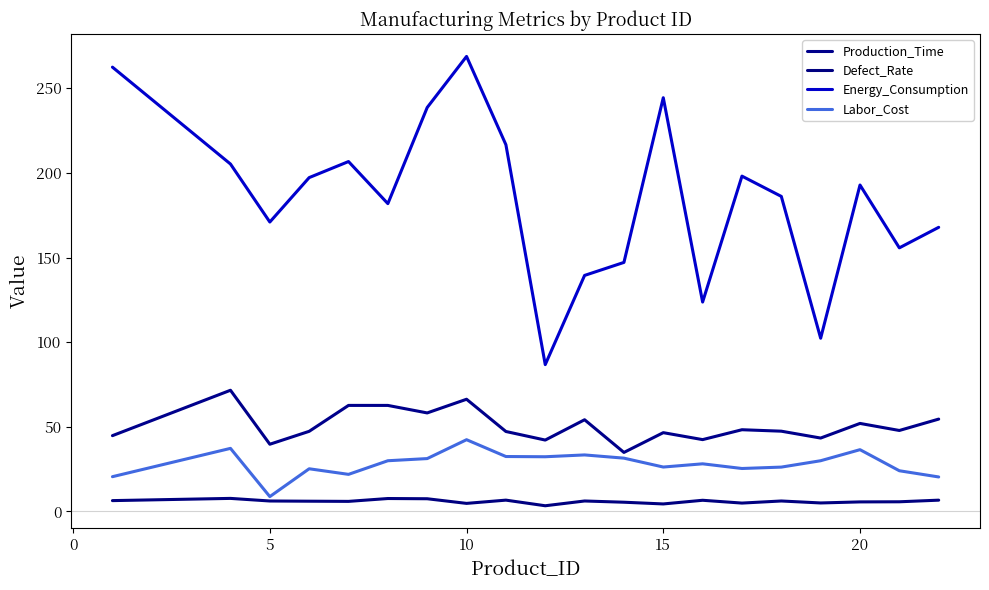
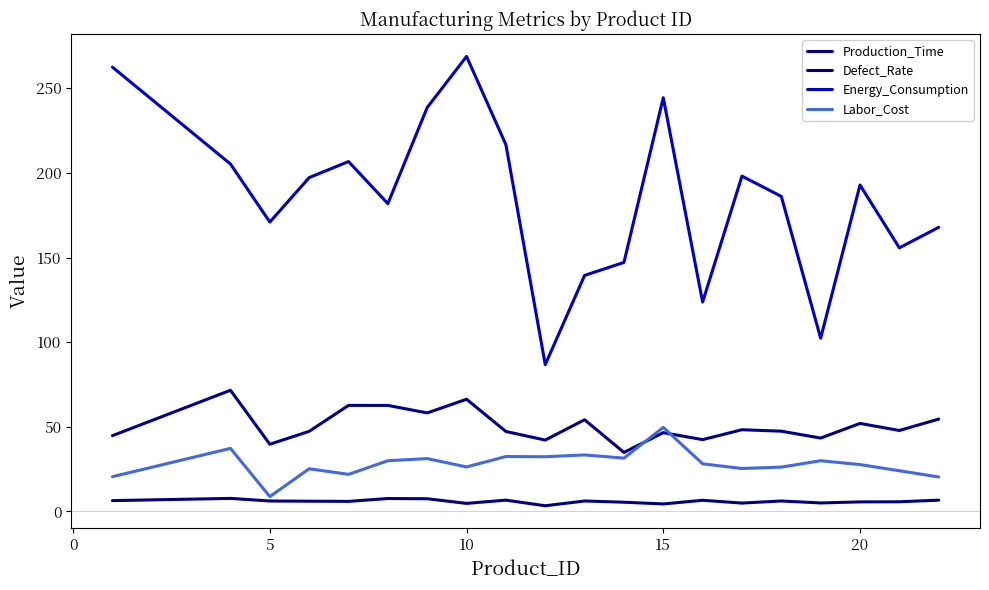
Labor_Cost, 10: 42 -> 26
Labor_Cost, 15: 26 -> 50
Labor_Cost, 20: 36 -> 28
